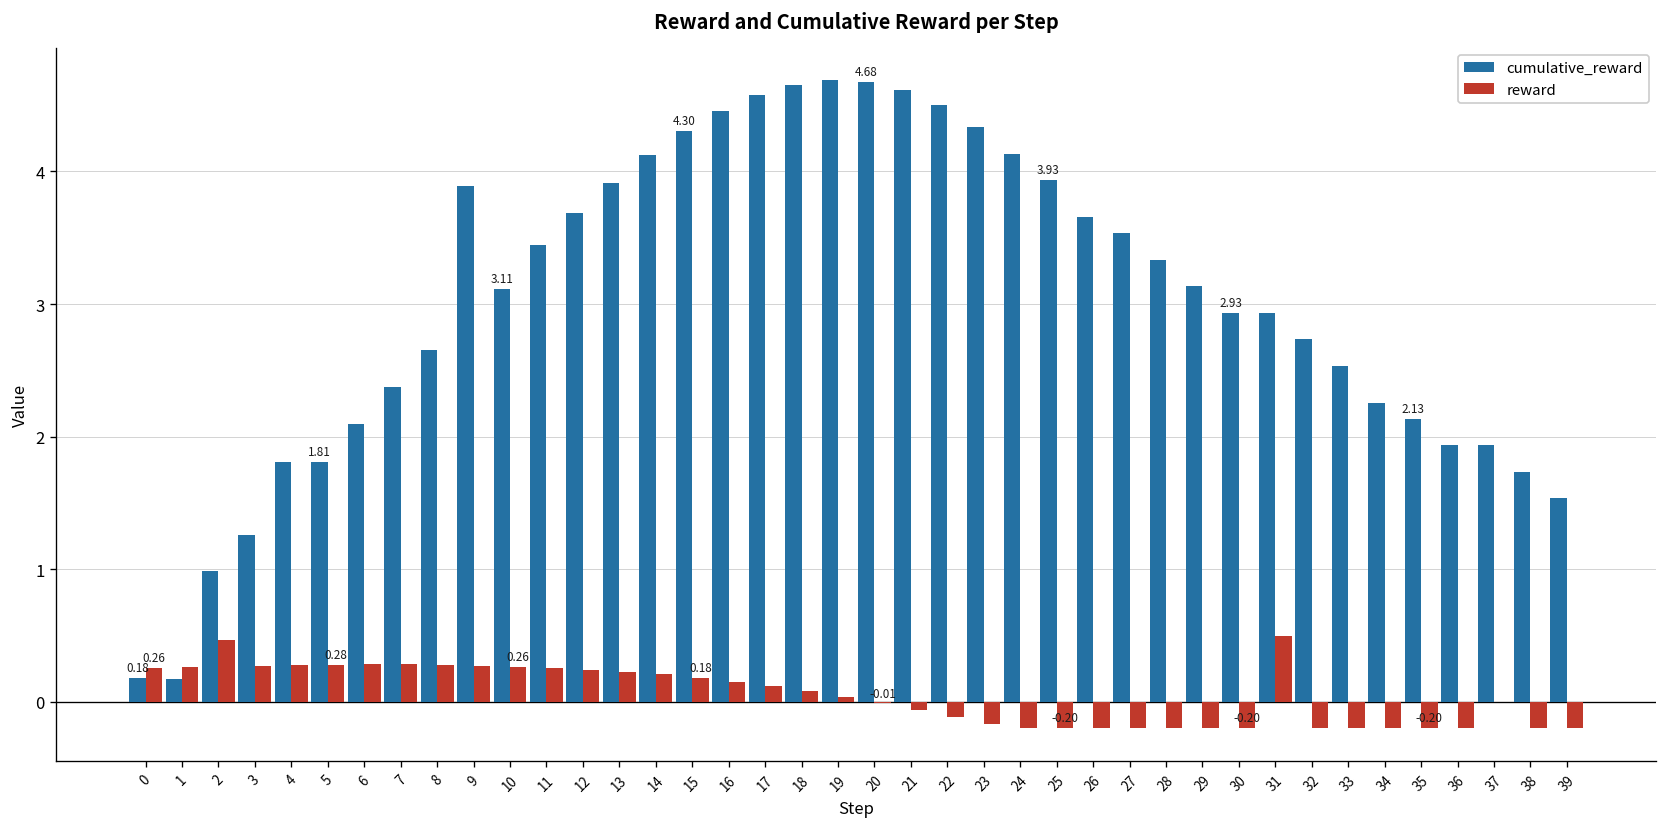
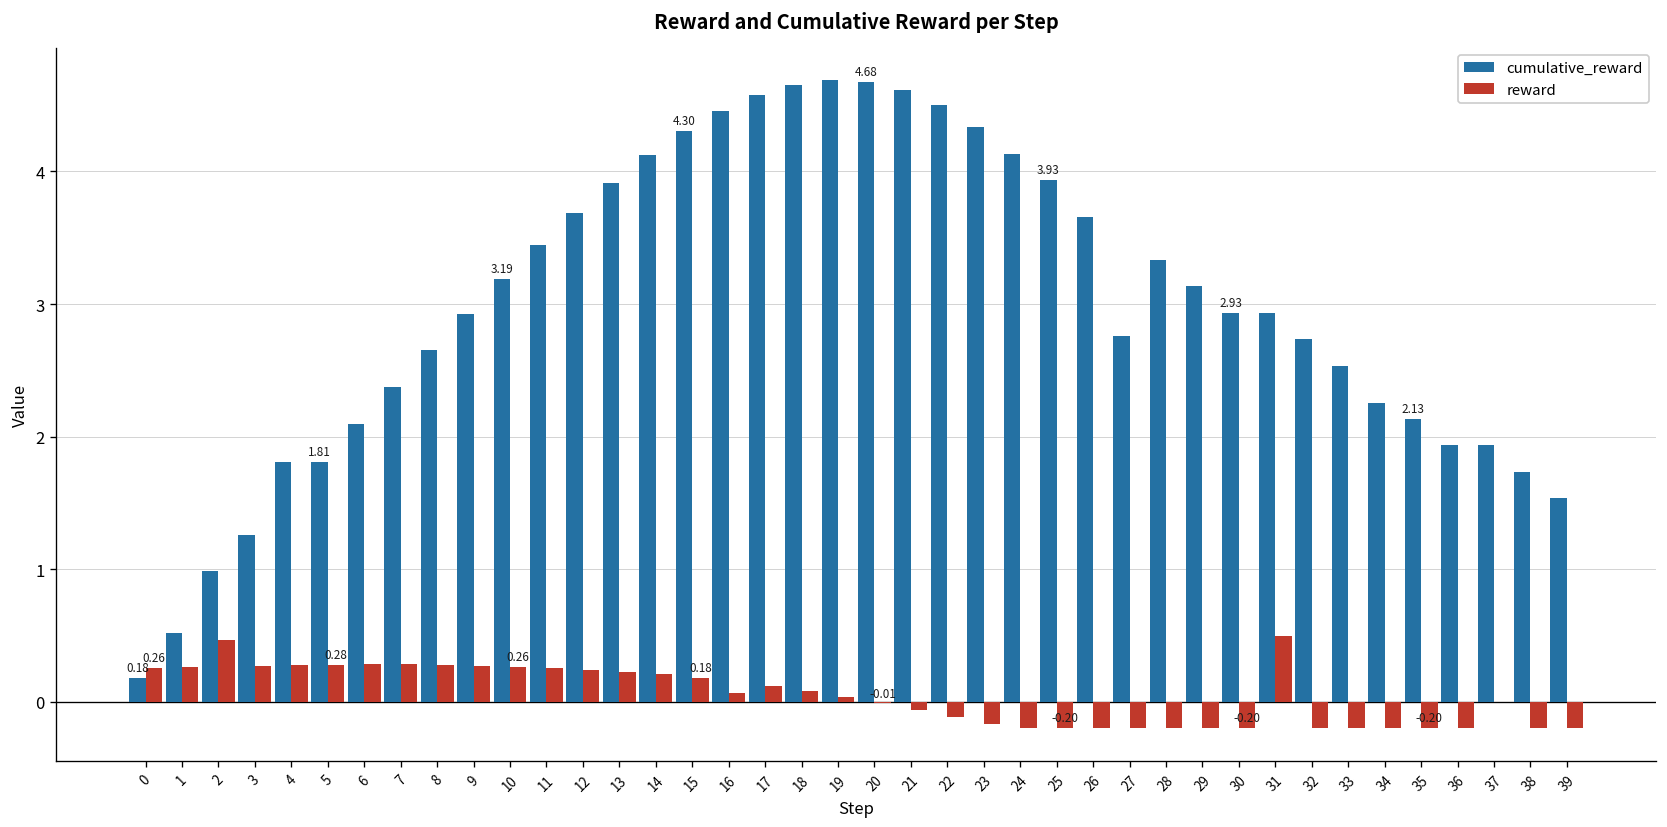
cumulative_reward, 1: 0.17 -> 0.52
cumulative_reward, 9: 3.89 -> 2.93
cumulative_reward, 10: 3.11 -> 3.19
reward, 16: 0.15 -> 0.07
cumulative_reward, 27: 3.53 -> 2.76
